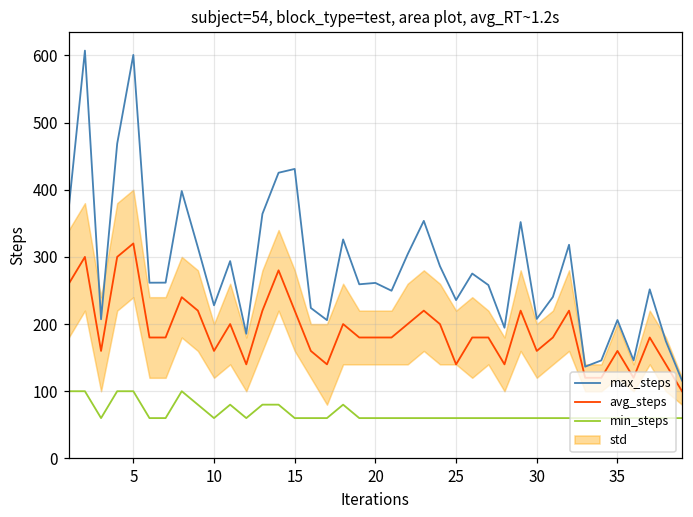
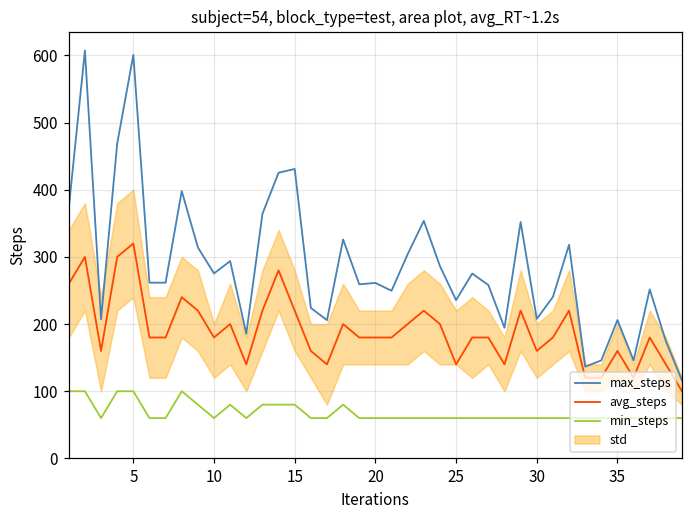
max_steps, 10: 230 -> 280
avg_steps, 10: 160 -> 180
min_steps, 15: 60 -> 80
